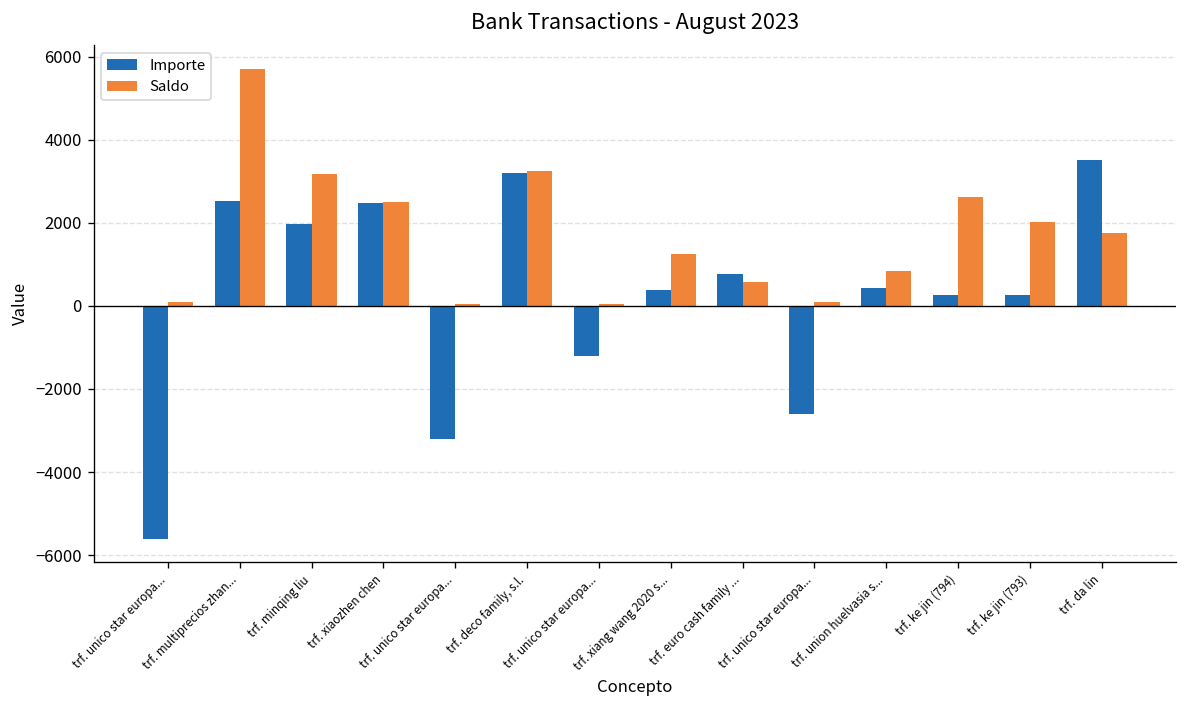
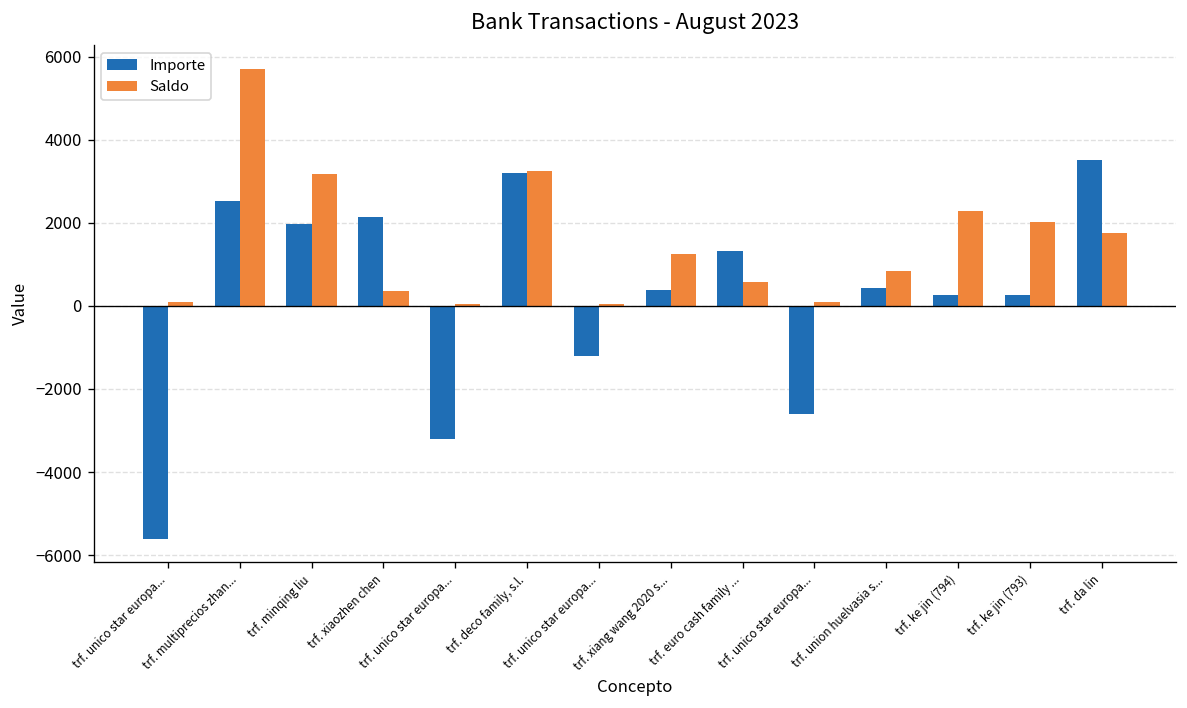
Importe, trf. xiaozhen chen: 2500 -> 2100
Saldo, trf. xiaozhen chen: 2500 -> 400
Importe, trf. euro cash family ...: 800 -> 1300
Saldo, trf. ke jin (794): 2600 -> 2300
